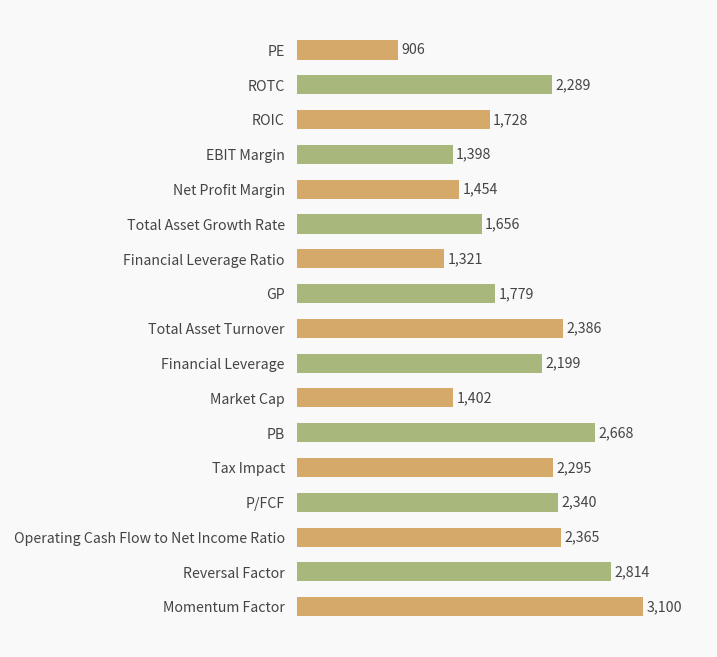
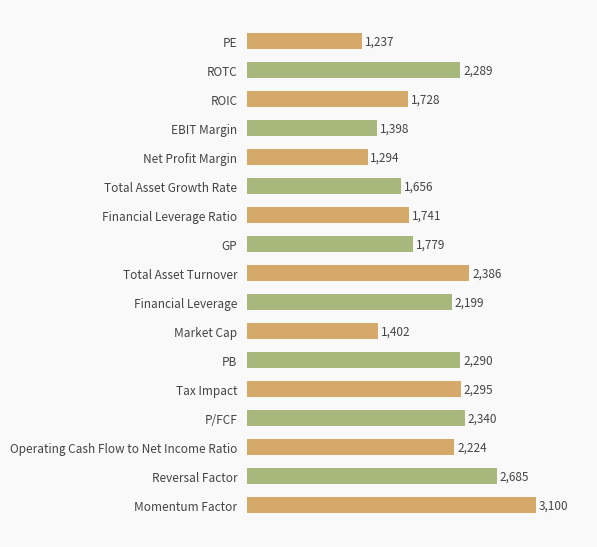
PE: 906 -> 1,237
Net Profit Margin: 1,454 -> 1,294
Financial Leverage Ratio: 1,321 -> 1,741
PB: 2,668 -> 2,290
Operating Cash Flow to Net Income Ratio: 2,365 -> 2,224
Reversal Factor: 2,814 -> 2,685
